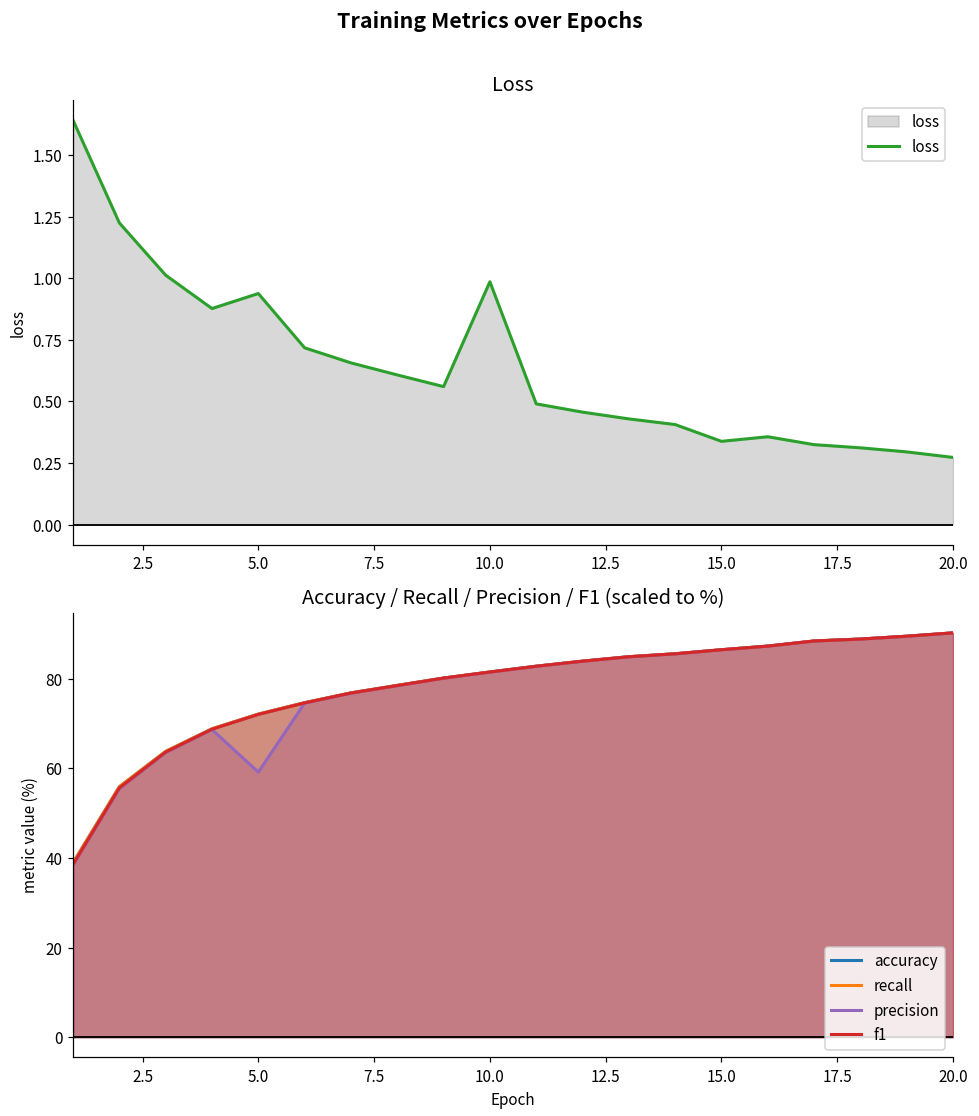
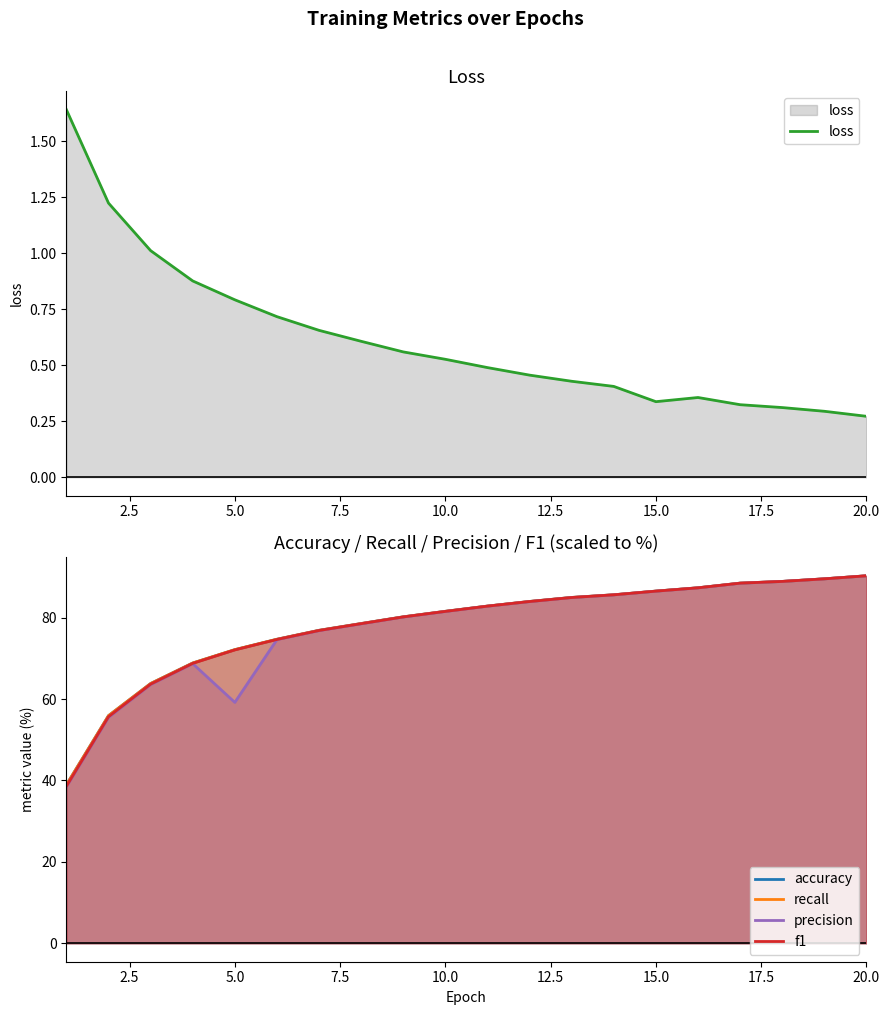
Loss, 5.0: 0.94 -> 0.79
Loss, 10.0: 0.99 -> 0.53
